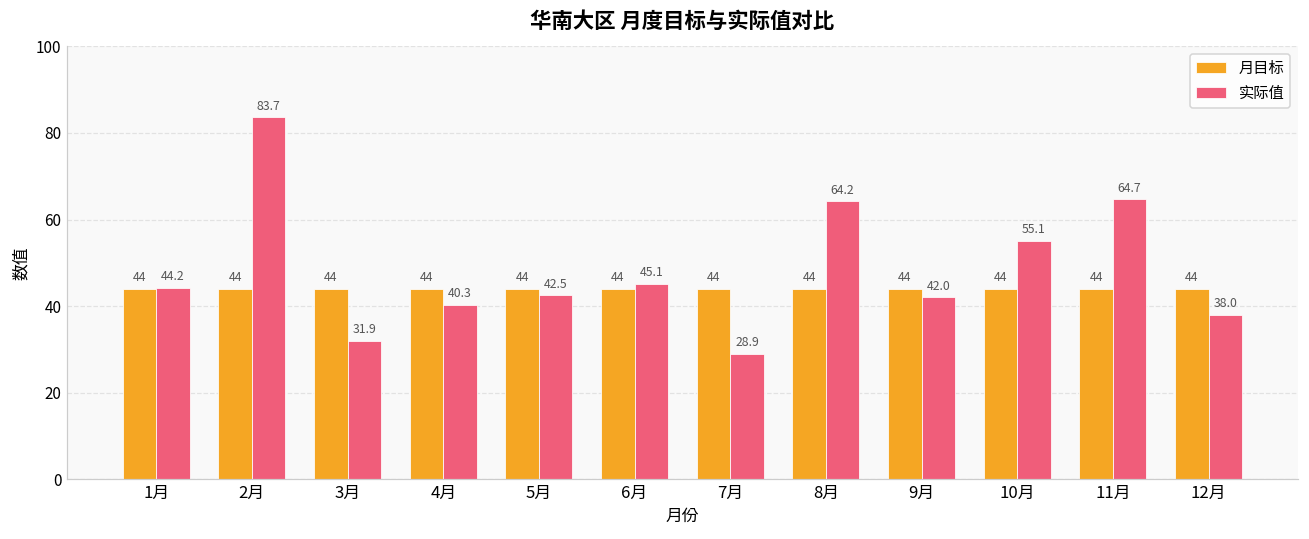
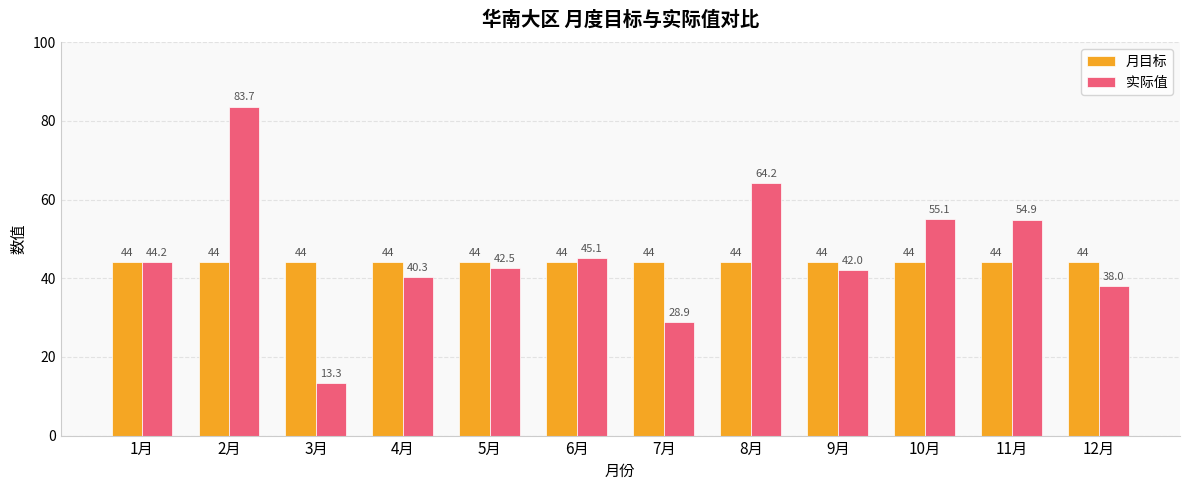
实际值, 3月: 31.9 -> 13.3
实际值, 11月: 64.7 -> 54.9
